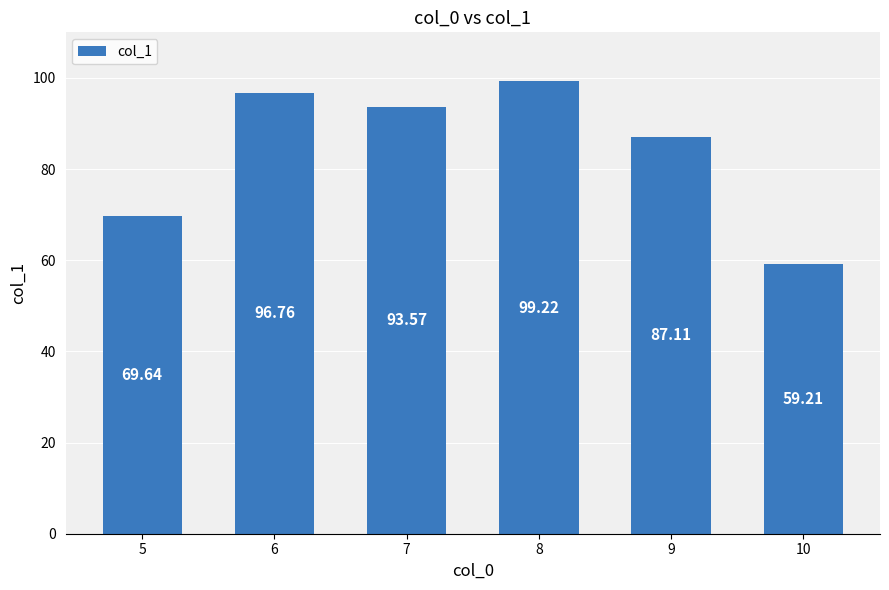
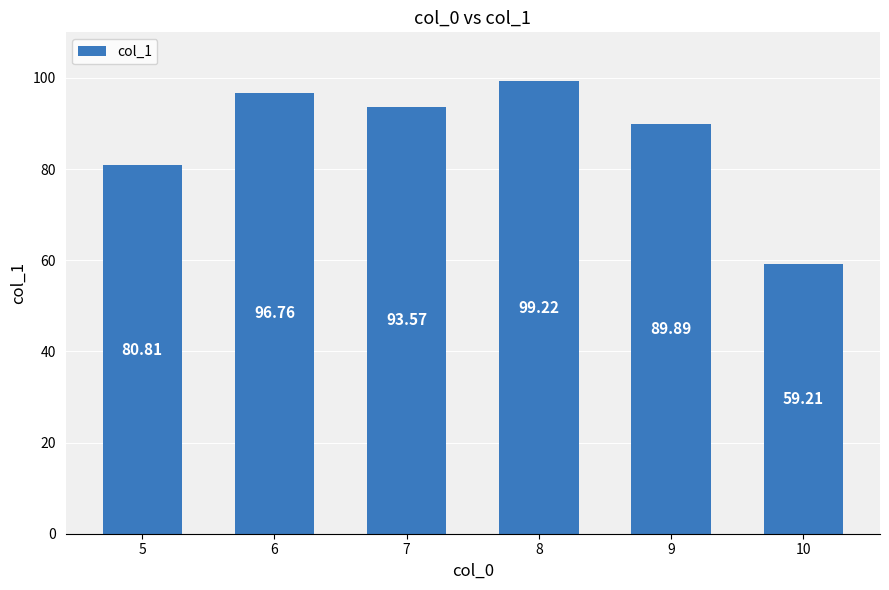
5: 69.64 -> 80.81
9: 87.11 -> 89.89
